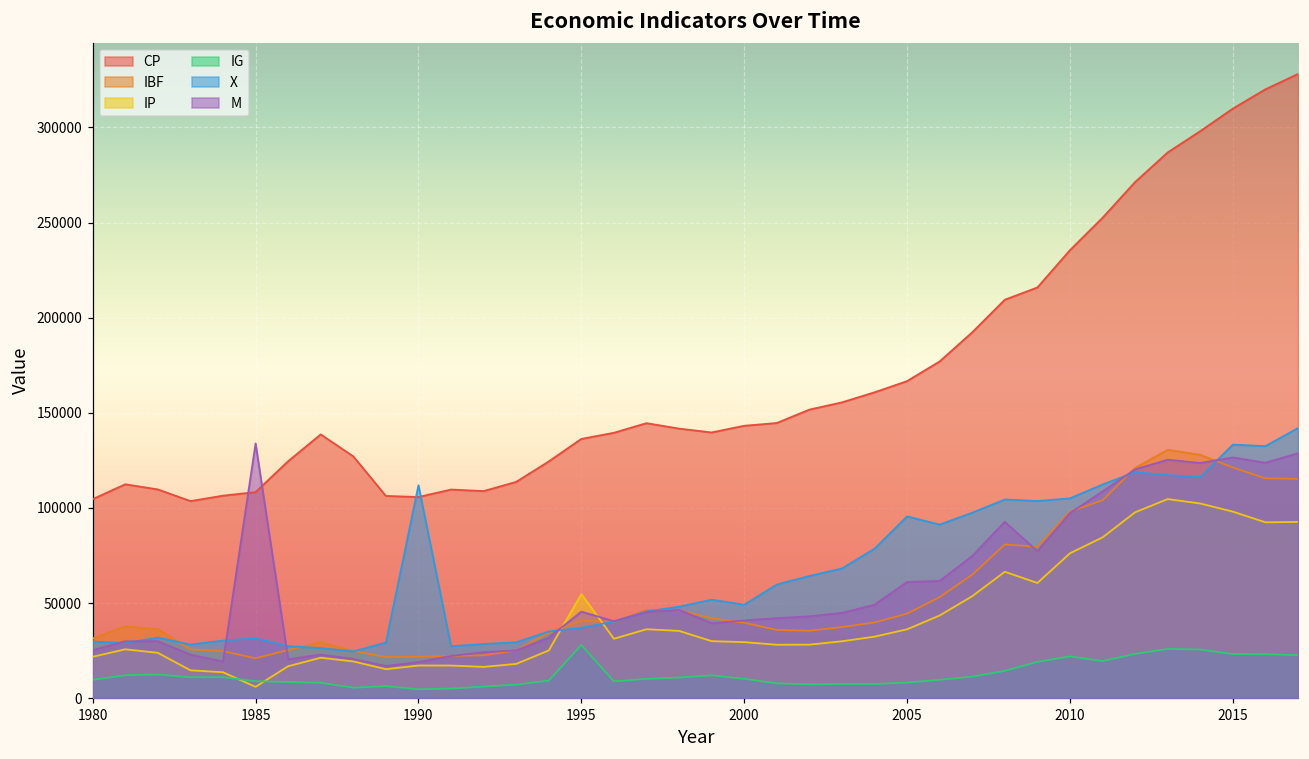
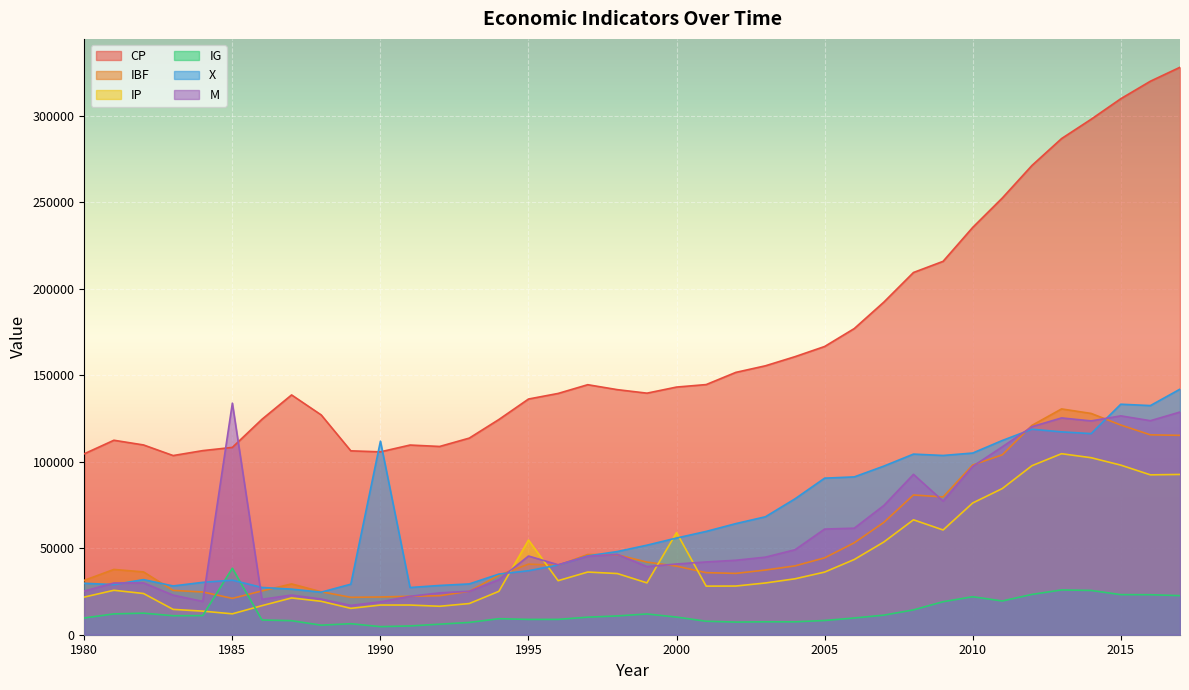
IP, 1985: 6000 -> 12000
IG, 1985: 9000 -> 38000
IG, 1995: 28000 -> 9000
IP, 2000: 29000 -> 59000
X, 2000: 49000 -> 56000
X, 2005: 96000 -> 91000
